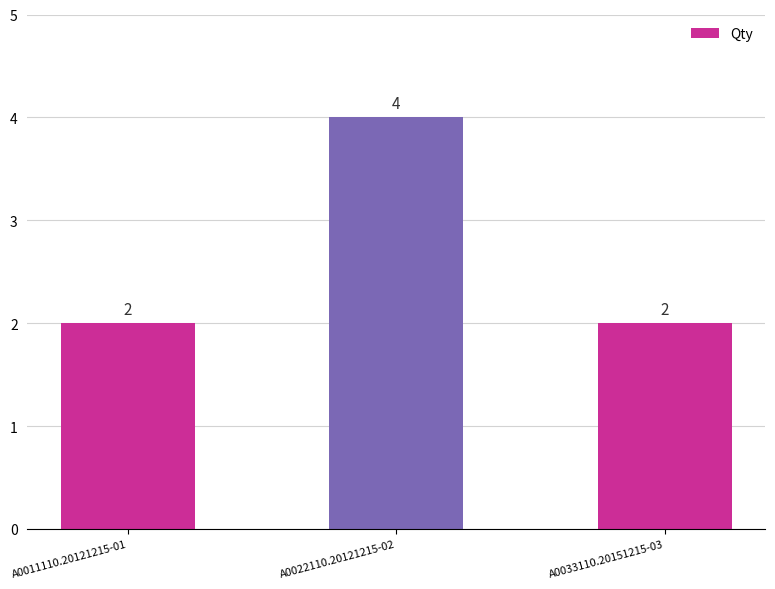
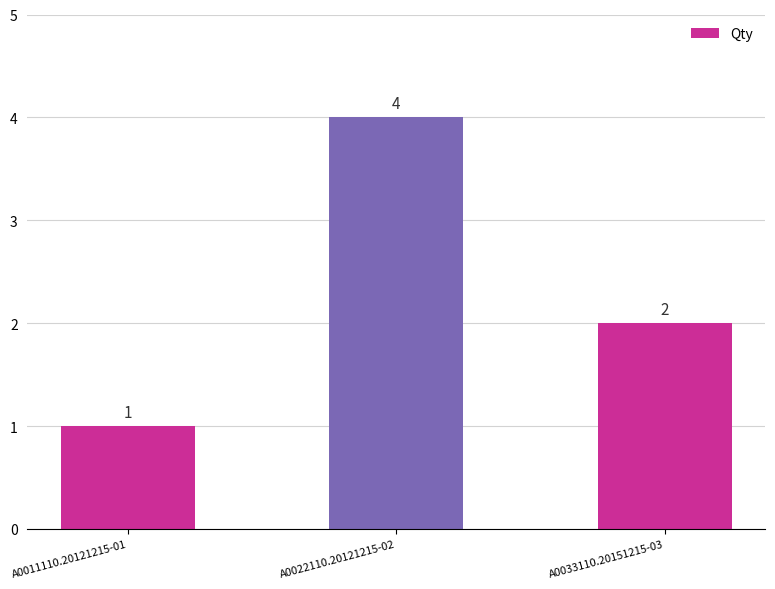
A0011110.20121215-01: 2 -> 1
